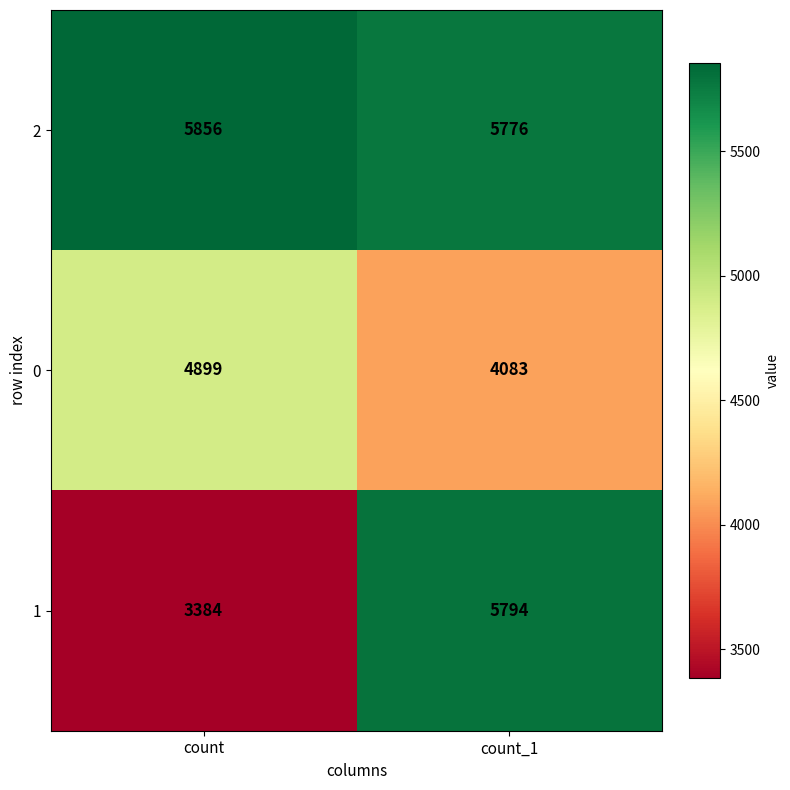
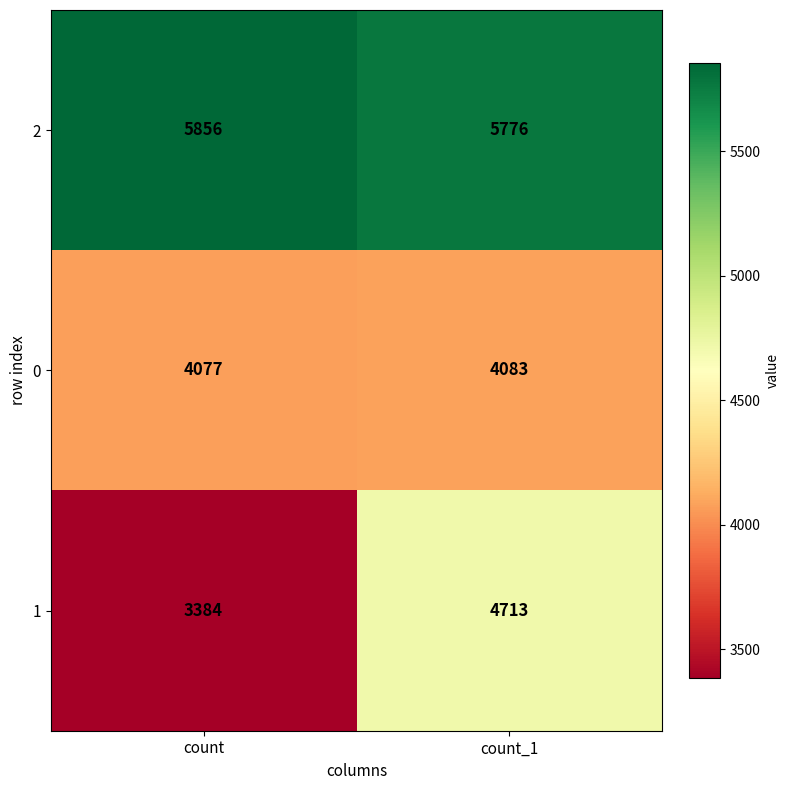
0, count: 4899 -> 4077
1, count_1: 5794 -> 4713
